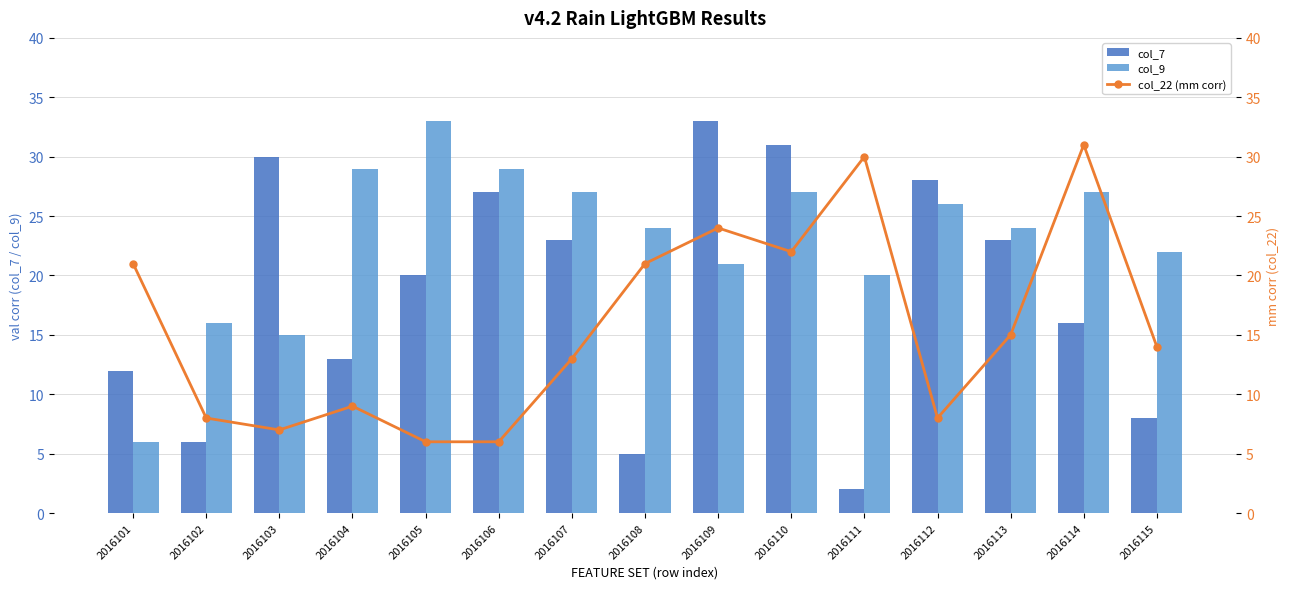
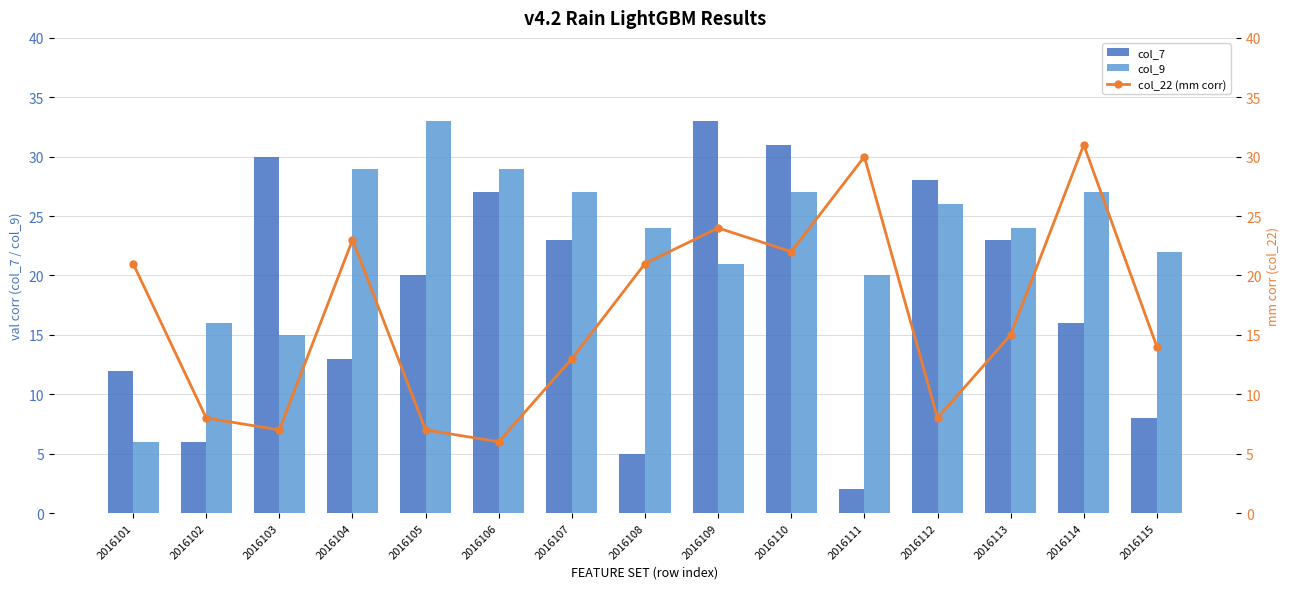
col_22 (mm corr), 2016104: 9 -> 23
col_22 (mm corr), 2016105: 6 -> 7
